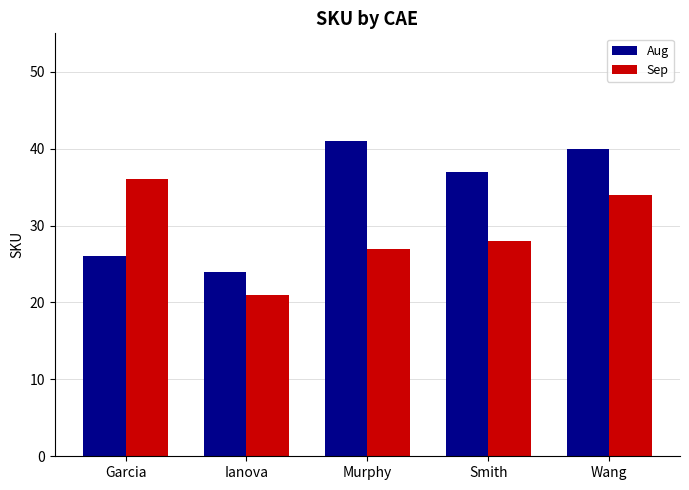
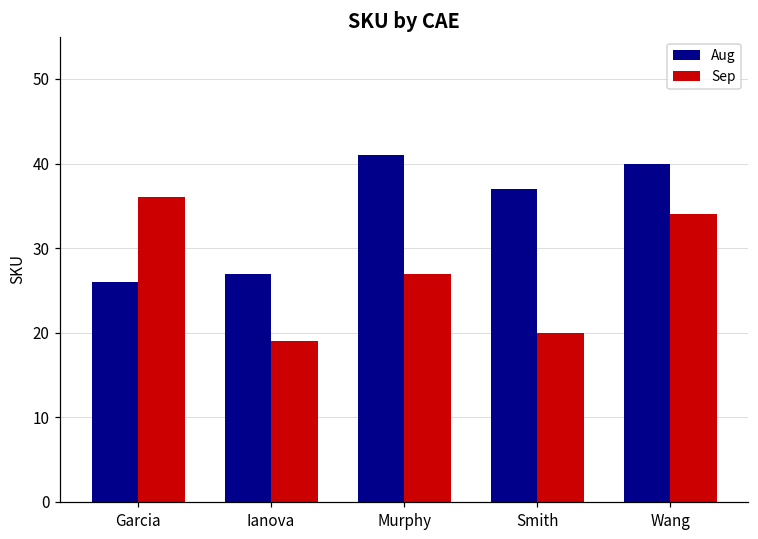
Aug, Ianova: 24 -> 27
Sep, Ianova: 21 -> 19
Sep, Smith: 28 -> 20
